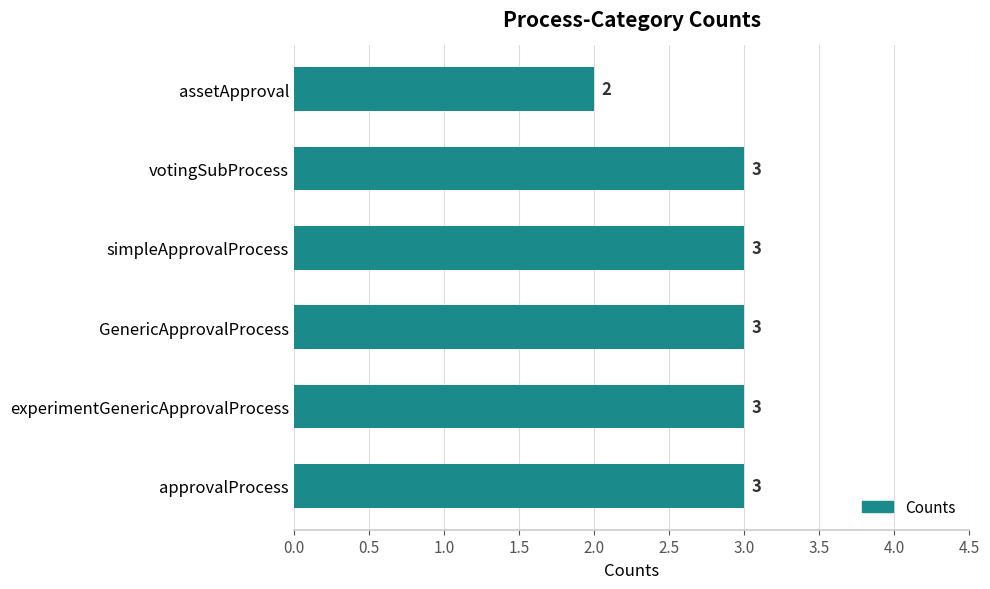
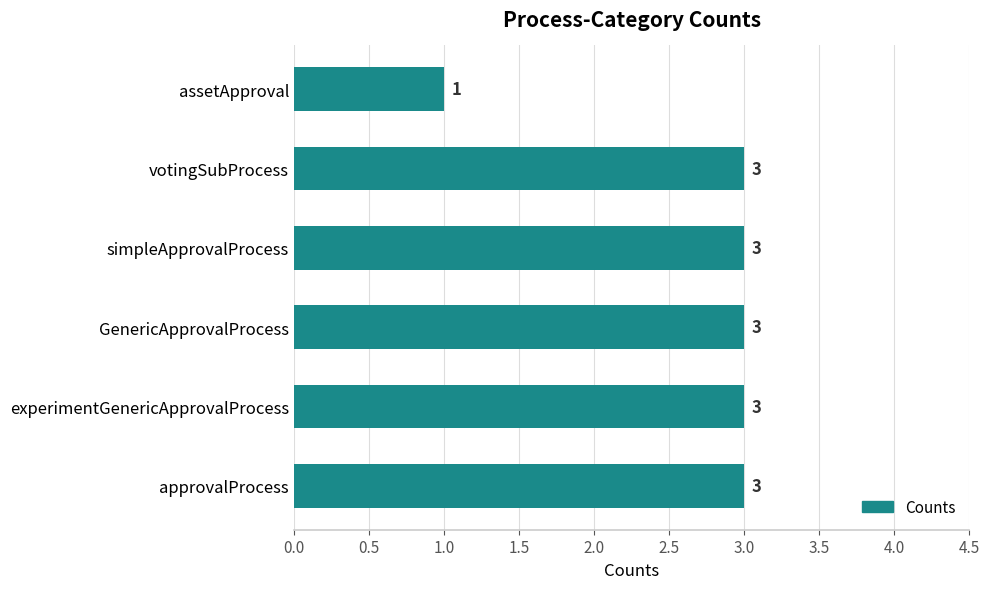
assetApproval: 2 -> 1
